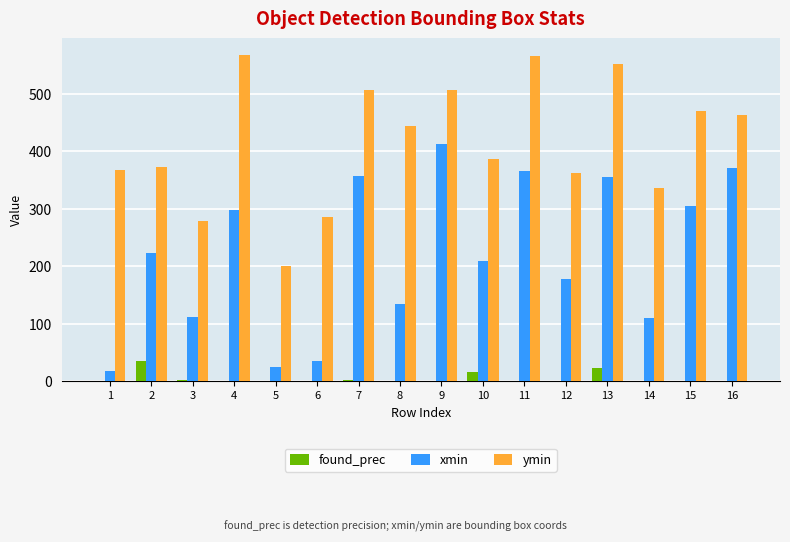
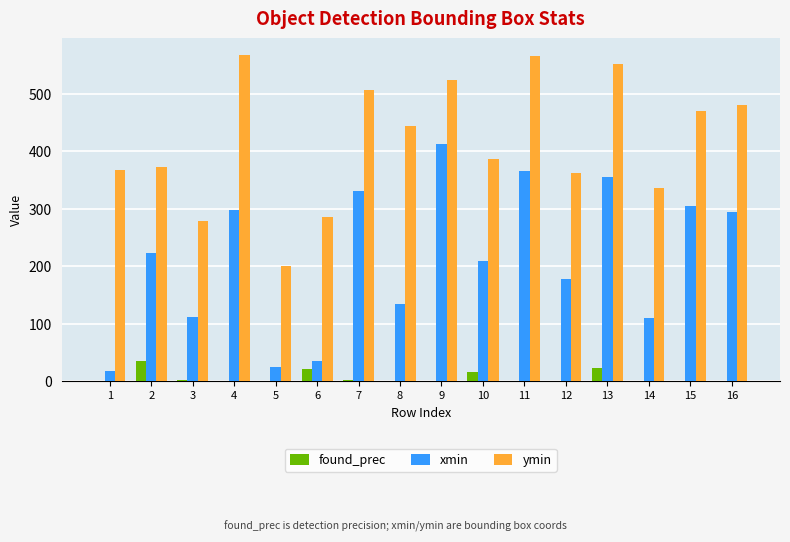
found_prec, 6: 0 -> 20
xmin, 7: 360 -> 330
ymin, 9: 510 -> 520
xmin, 16: 370 -> 300
ymin, 16: 460 -> 480
